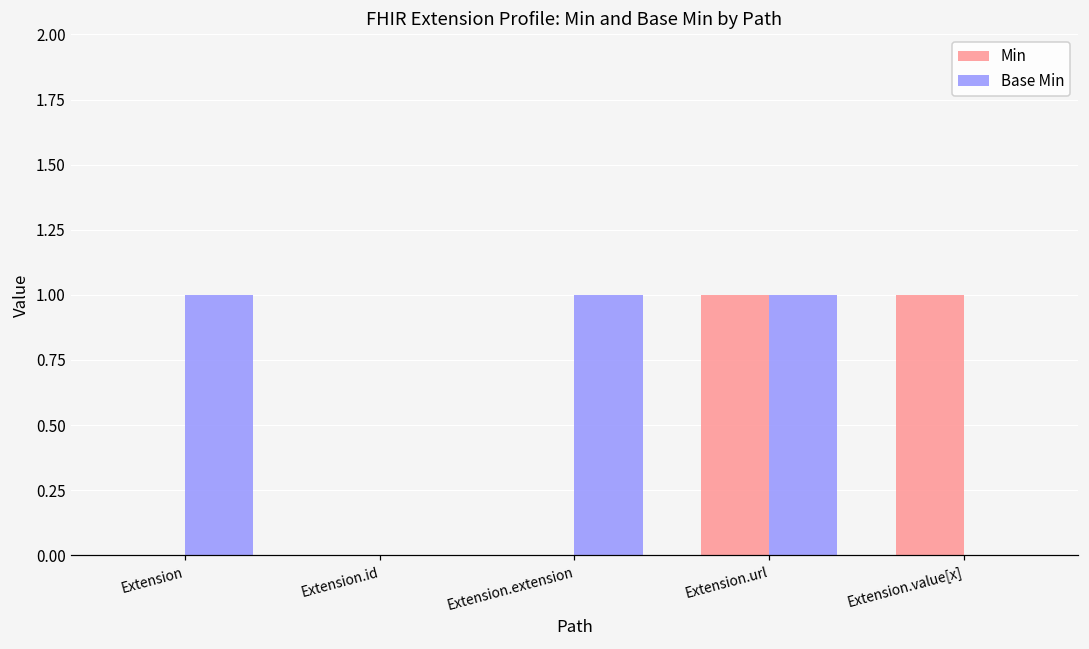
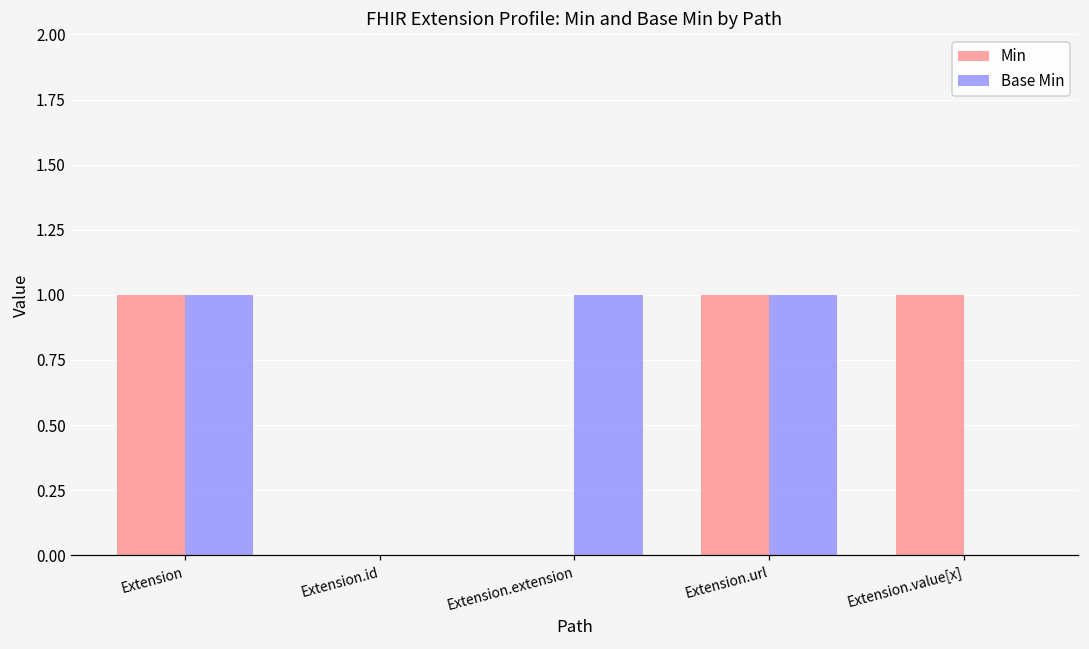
Min, Extension: 0 -> 1
